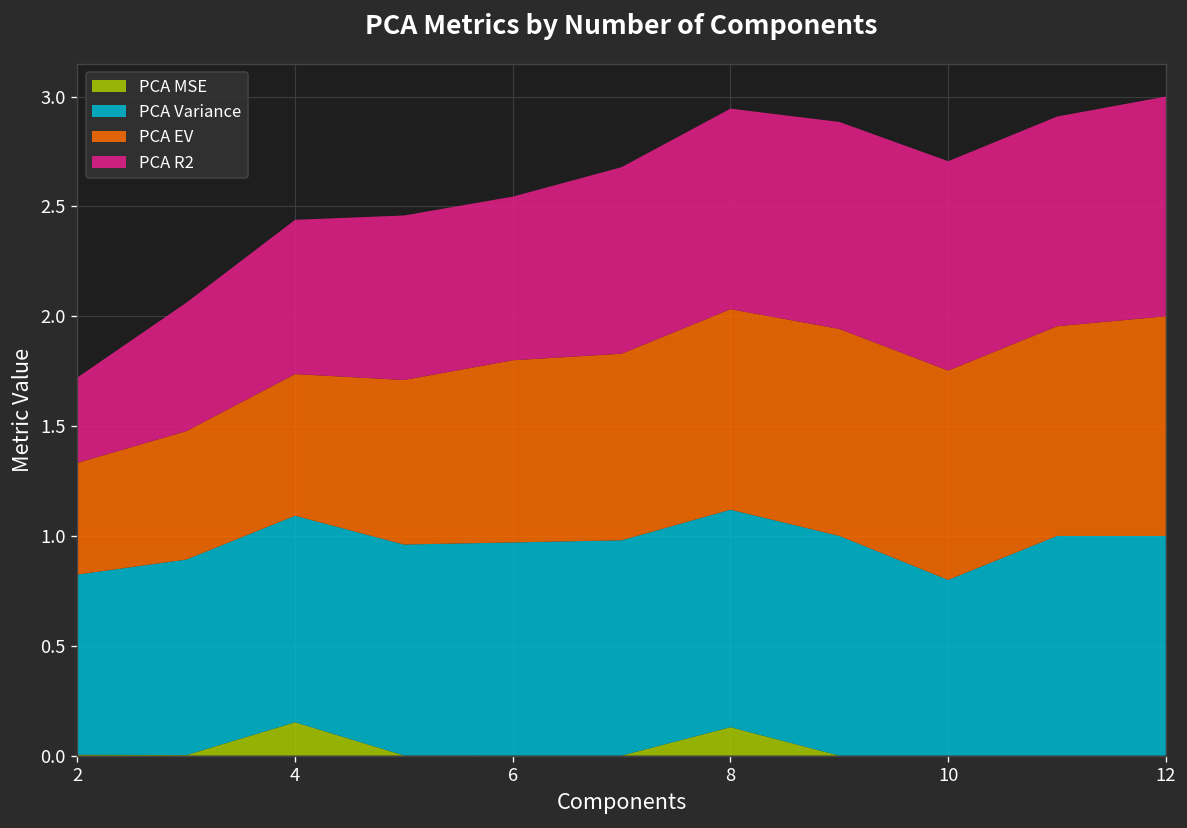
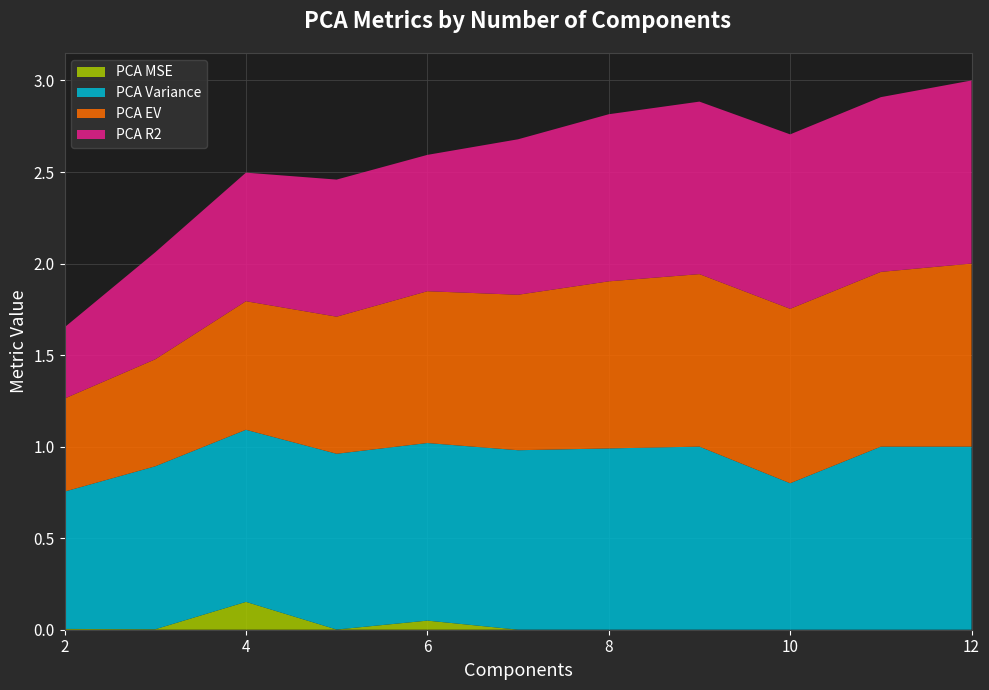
PCA Variance, 2: 0.82 -> 0.75
PCA EV, 4: 0.64 -> 0.70
PCA MSE, 6: 0.00 -> 0.05
PCA MSE, 8: 0.13 -> 0.00
